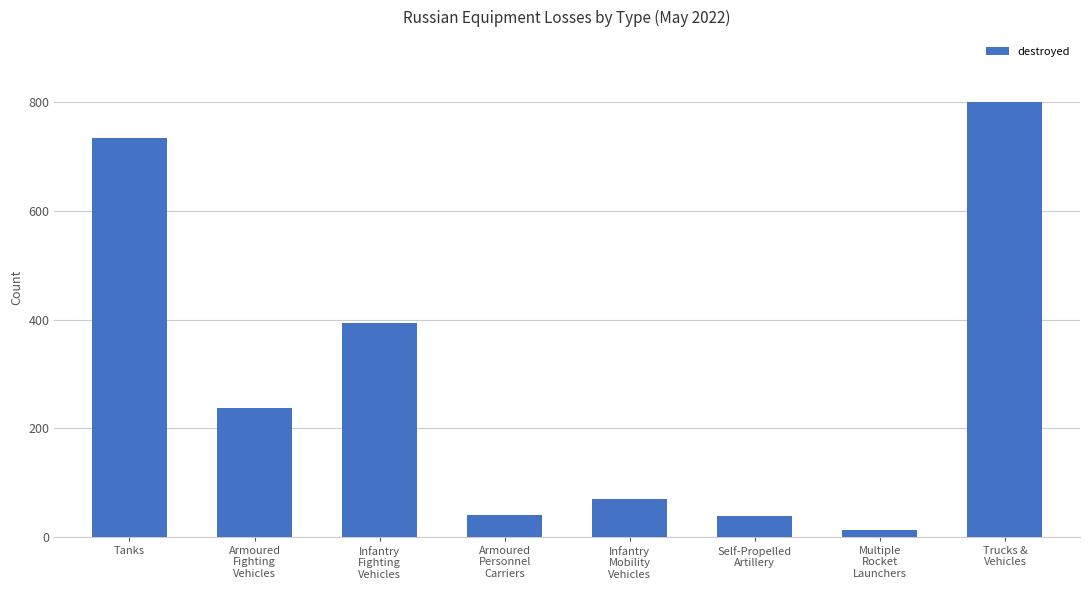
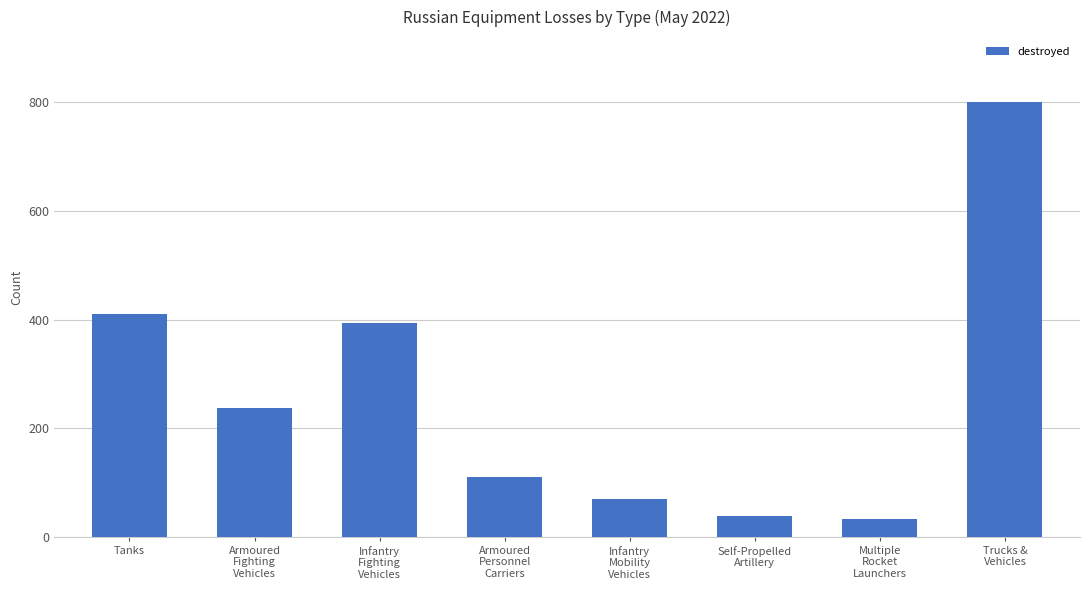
Tanks: 740 -> 410
Armoured Personnel Carriers: 40 -> 110
Multiple Rocket Launchers: 10 -> 30
